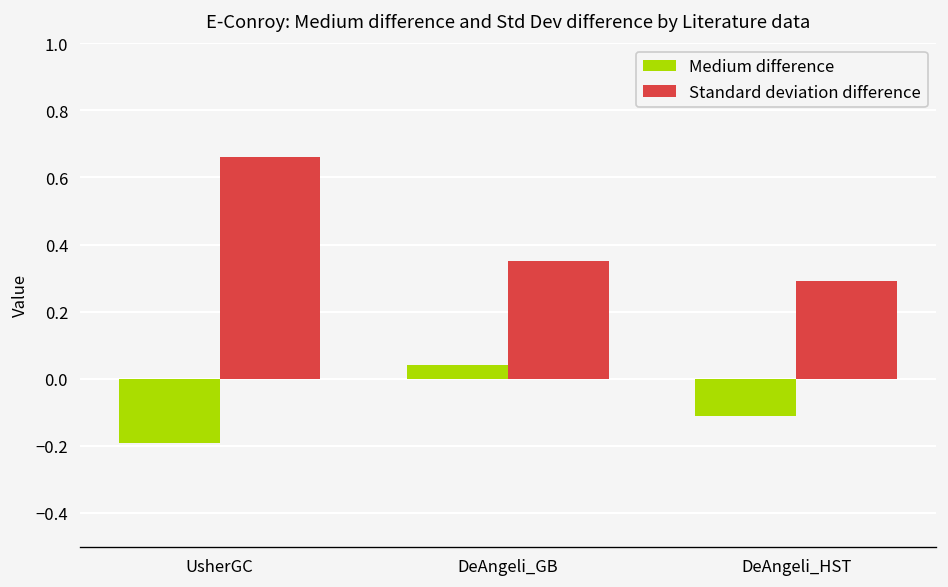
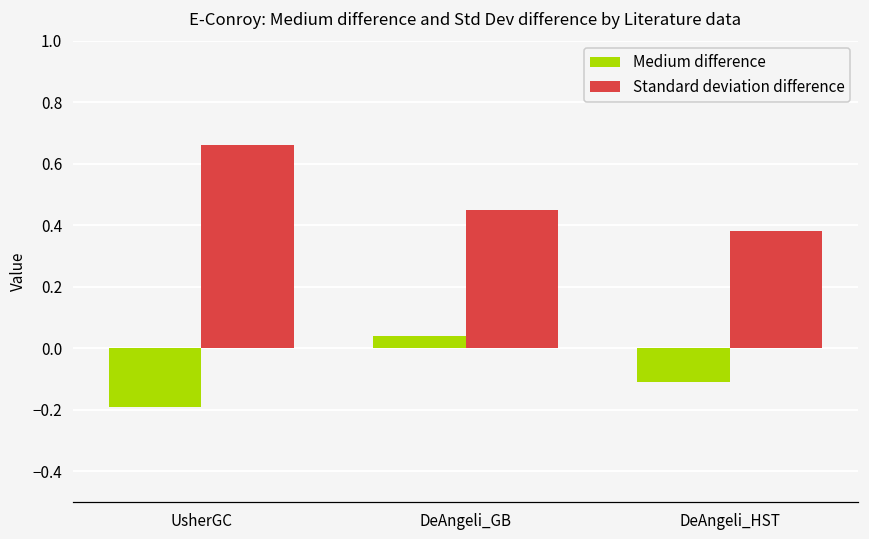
Standard deviation difference, DeAngeli_GB: 0.35 -> 0.45
Standard deviation difference, DeAngeli_HST: 0.29 -> 0.38
